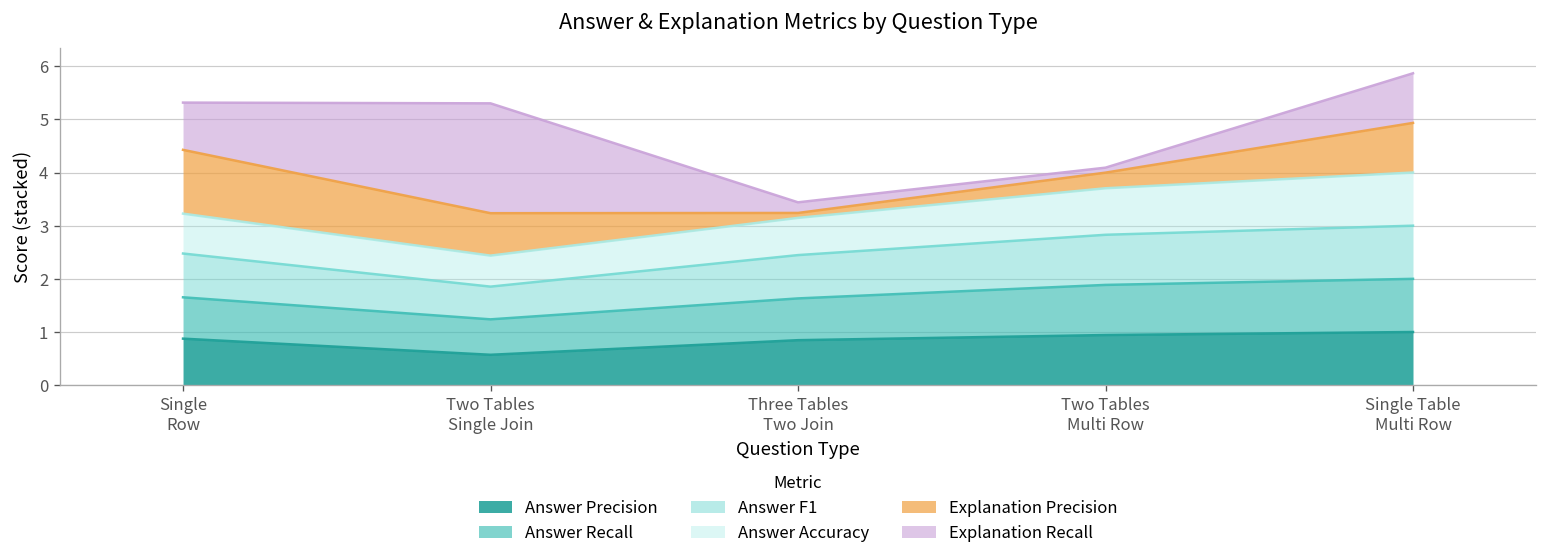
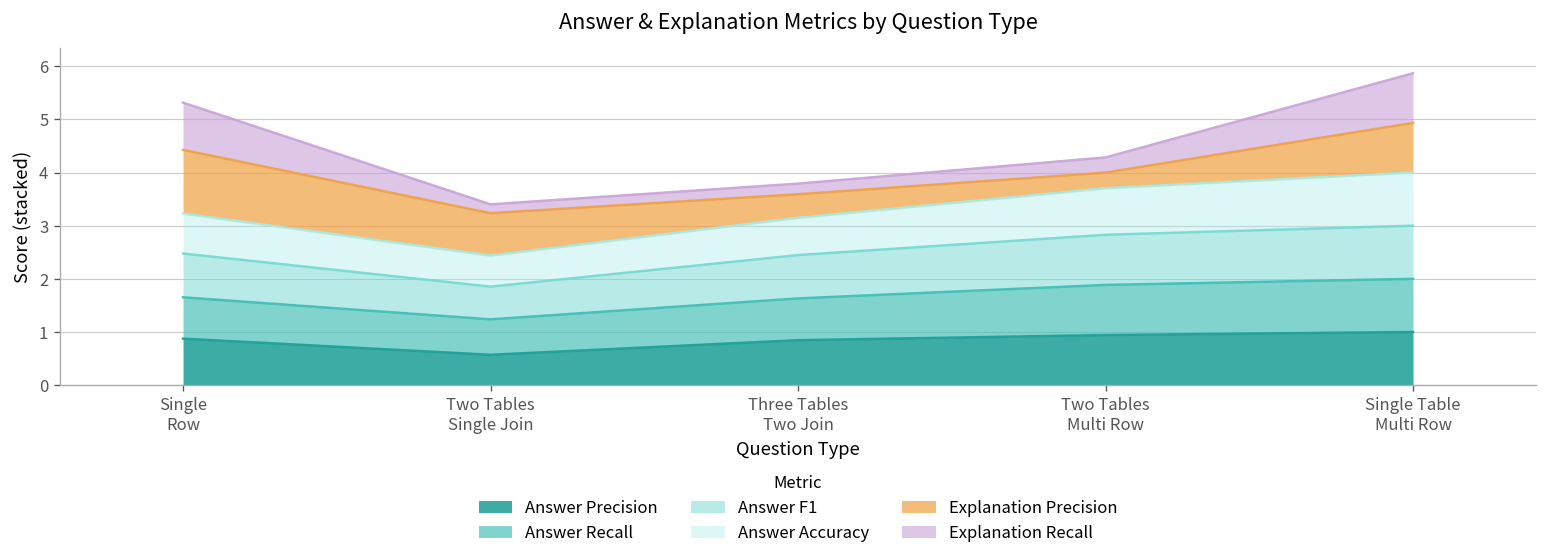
Explanation Recall, Two Tables Single Join: 2.1 -> 0.2
Explanation Precision, Three Tables Two Join: 0.1 -> 0.4
Explanation Recall, Two Tables Multi Row: 0.1 -> 0.3
